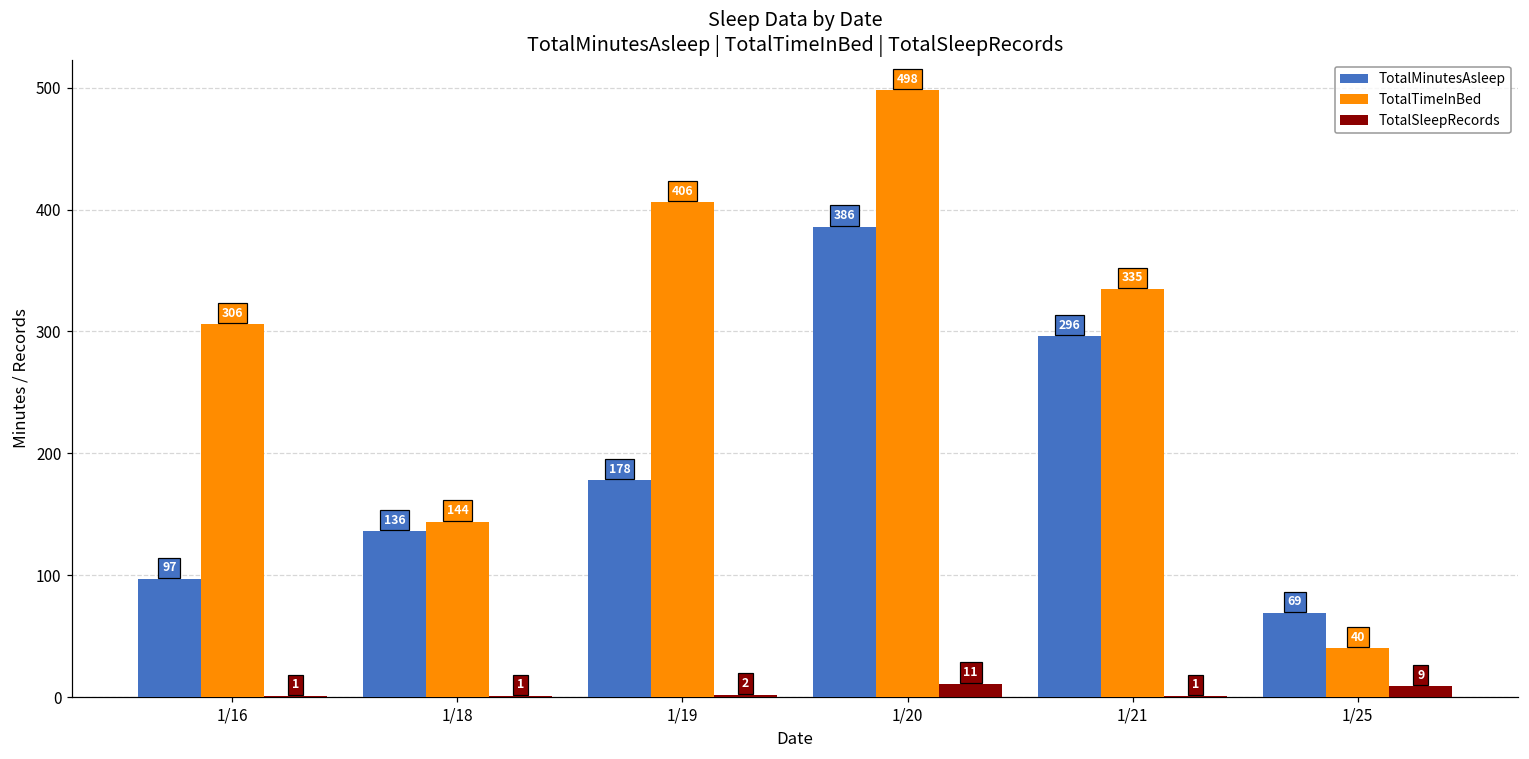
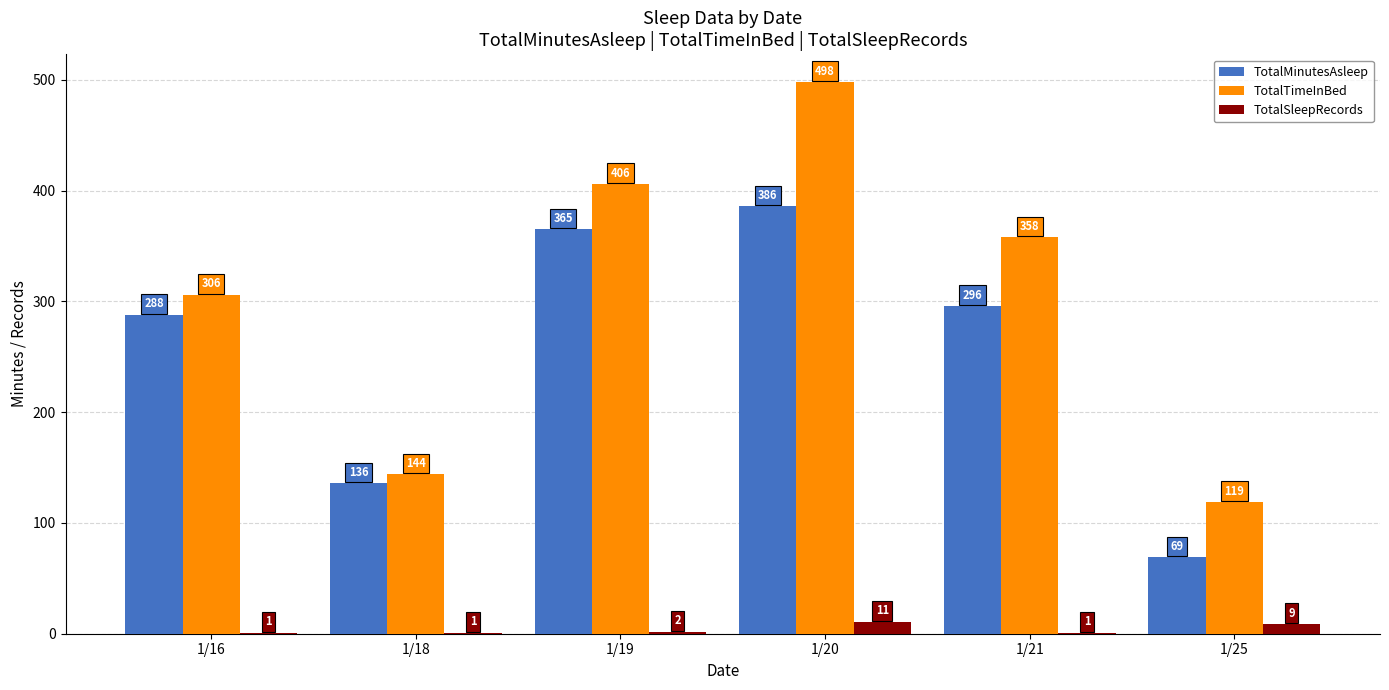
TotalMinutesAsleep, 1/16: 97 -> 288
TotalMinutesAsleep, 1/19: 178 -> 365
TotalTimeInBed, 1/21: 335 -> 358
TotalTimeInBed, 1/25: 40 -> 119
